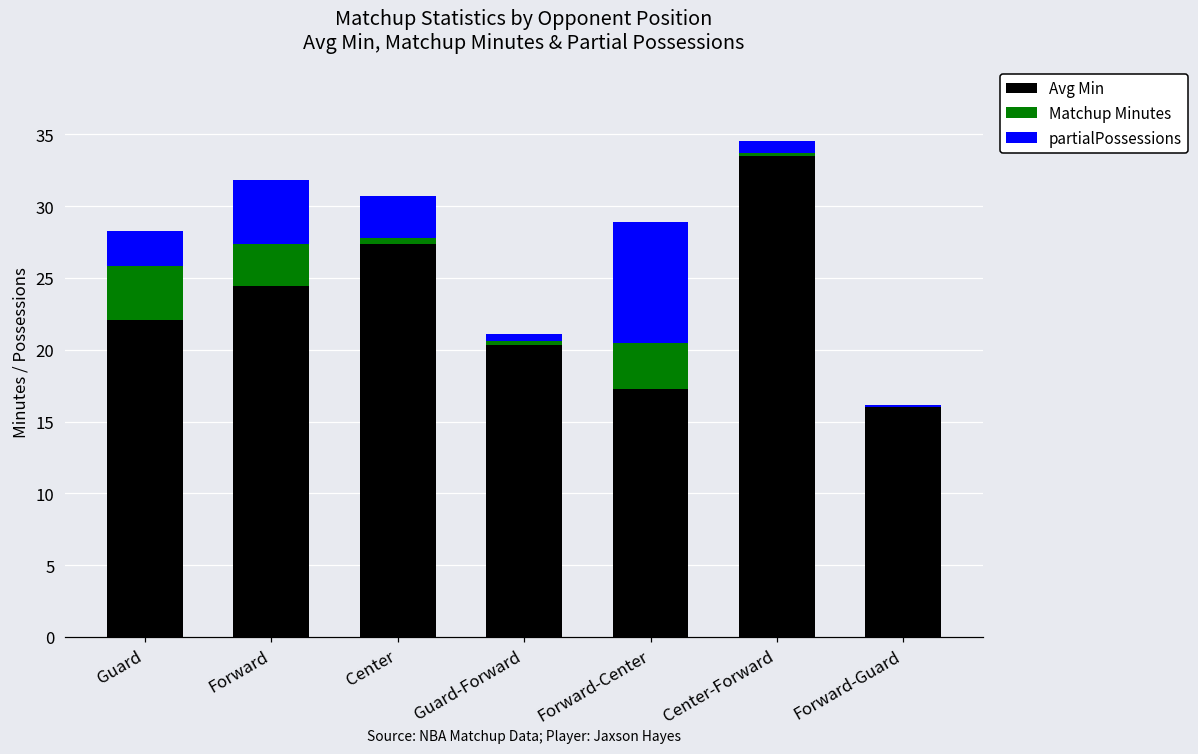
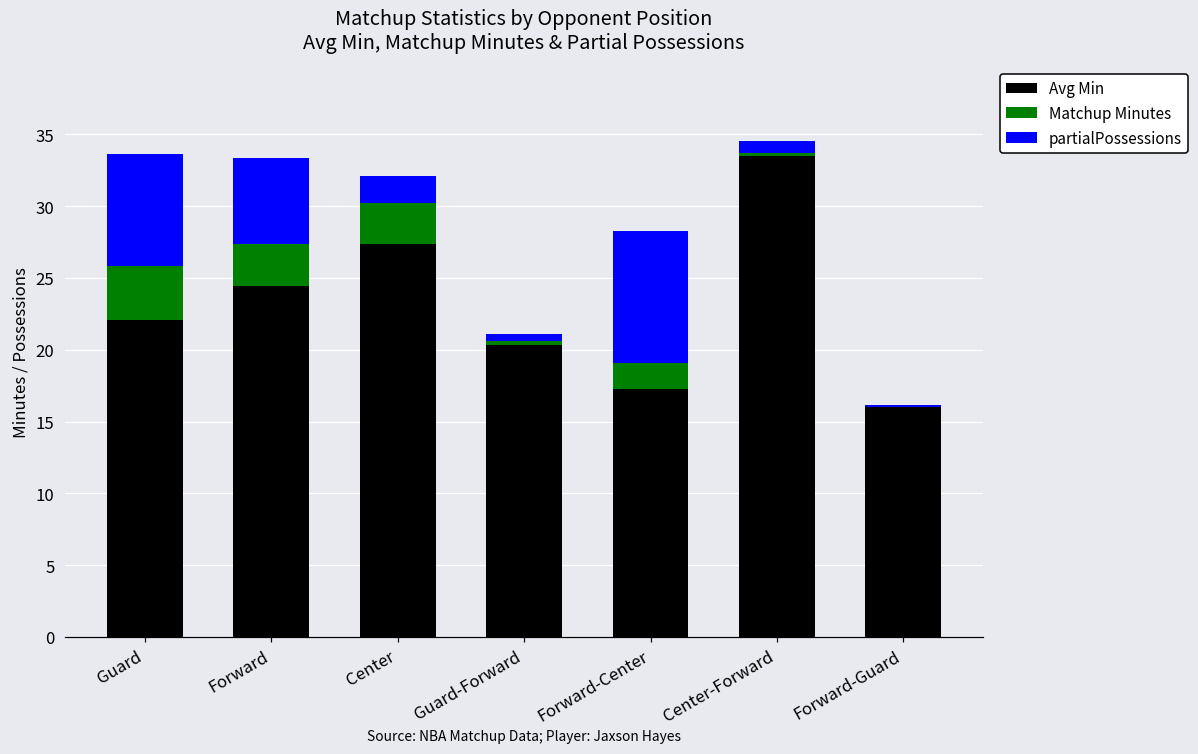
partialPossessions, Guard: 2.4 -> 7.8
partialPossessions, Forward: 4.5 -> 6.0
Matchup Minutes, Center: 0.4 -> 2.8
partialPossessions, Center: 2.9 -> 1.9
Matchup Minutes, Forward-Center: 3.2 -> 1.8
partialPossessions, Forward-Center: 8.4 -> 9.2
